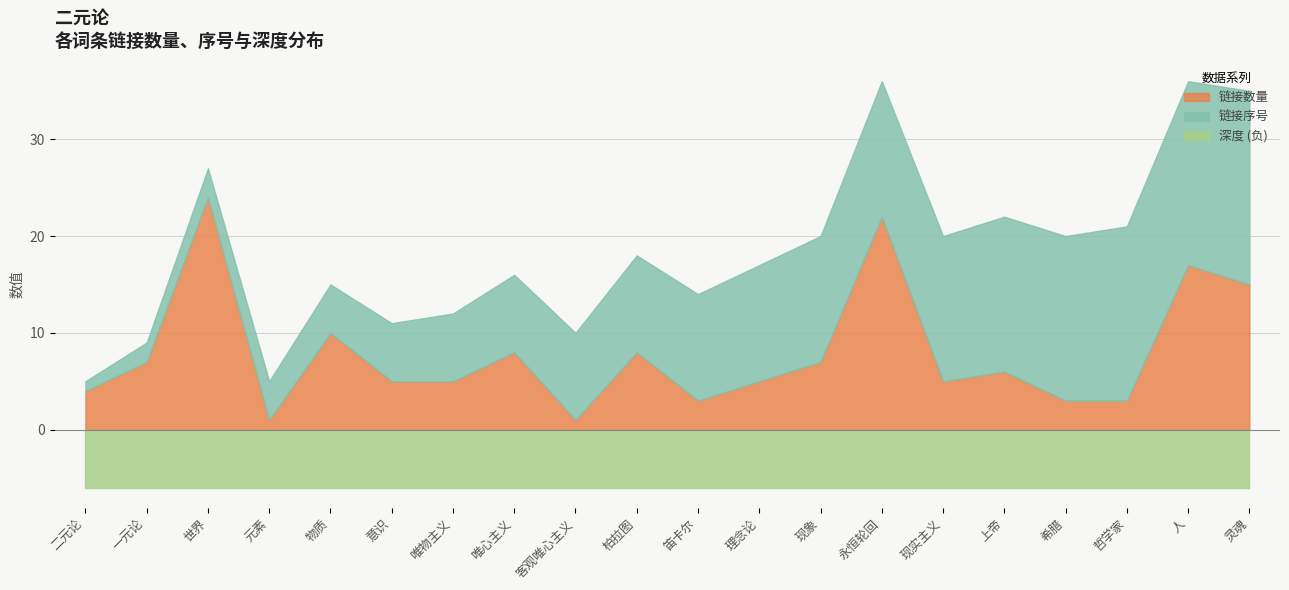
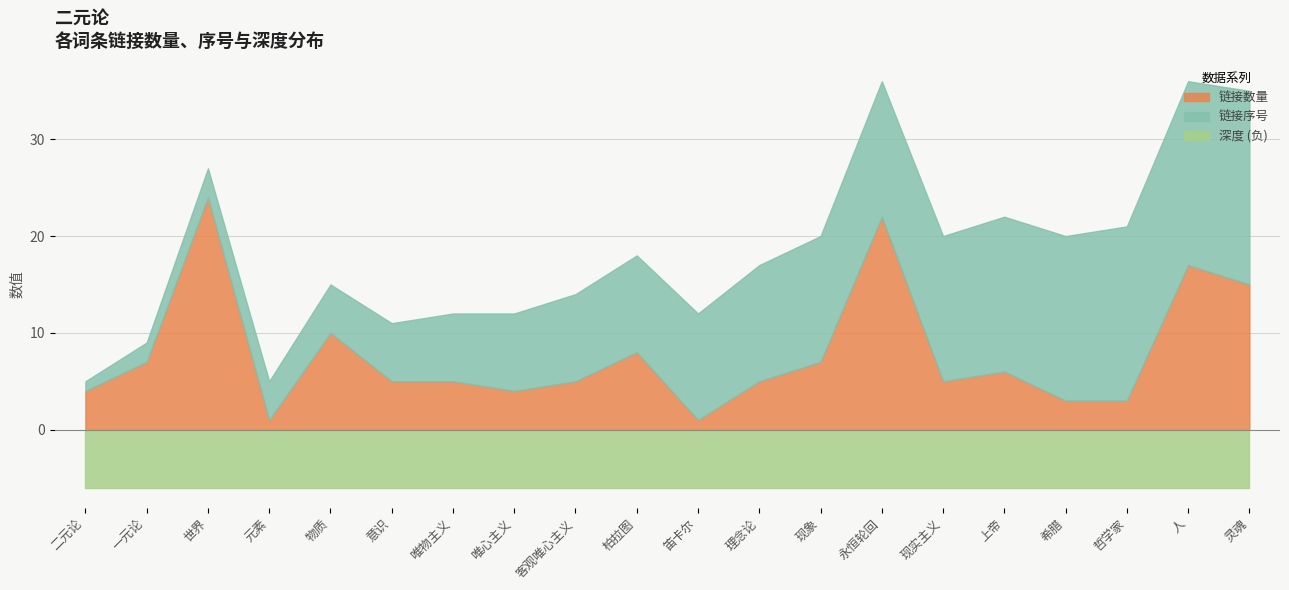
链接数量, 唯心主义: 8 -> 4
链接数量, 客观唯心主义: 1 -> 5
链接数量, 笛卡尔: 3 -> 1
